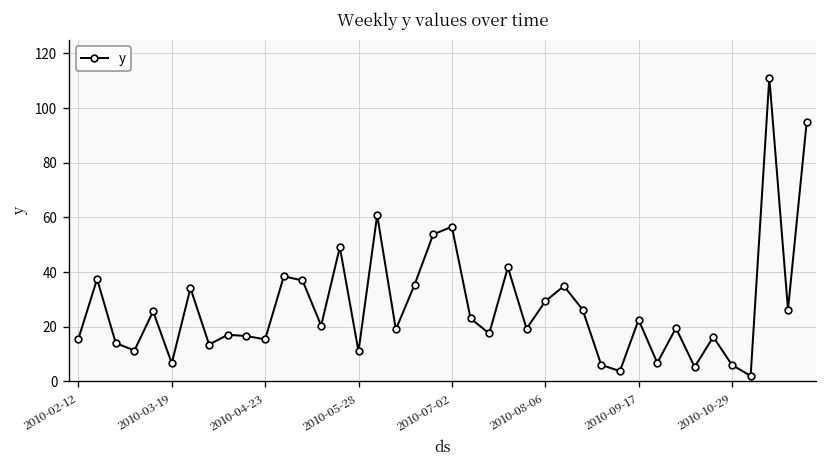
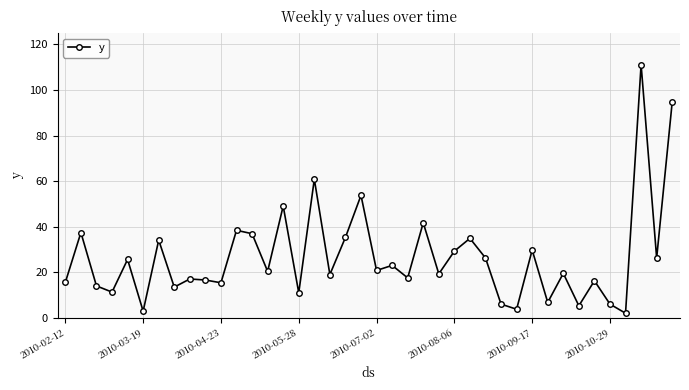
2010-03-19: 7 -> 3
2010-07-02: 57 -> 21
2010-09-17: 23 -> 30
